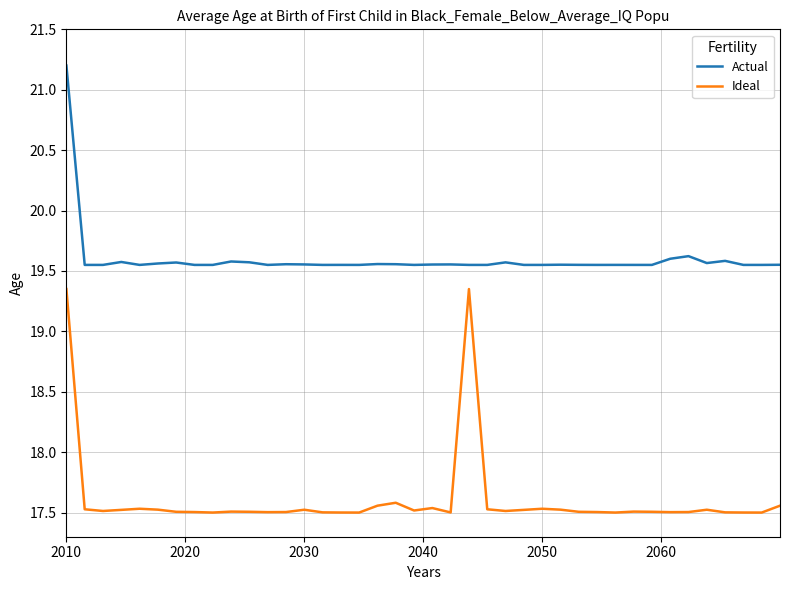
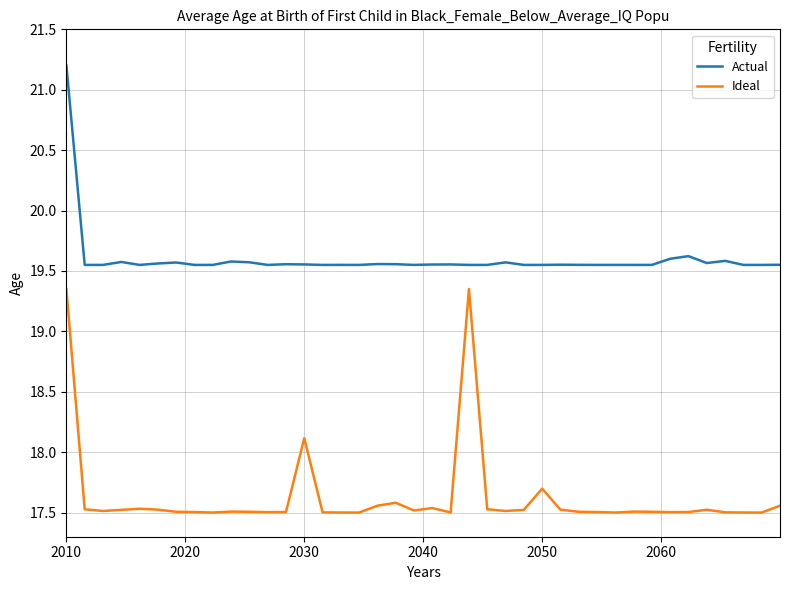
Ideal, 2030: 17.52 -> 18.12
Ideal, 2050: 17.53 -> 17.70
